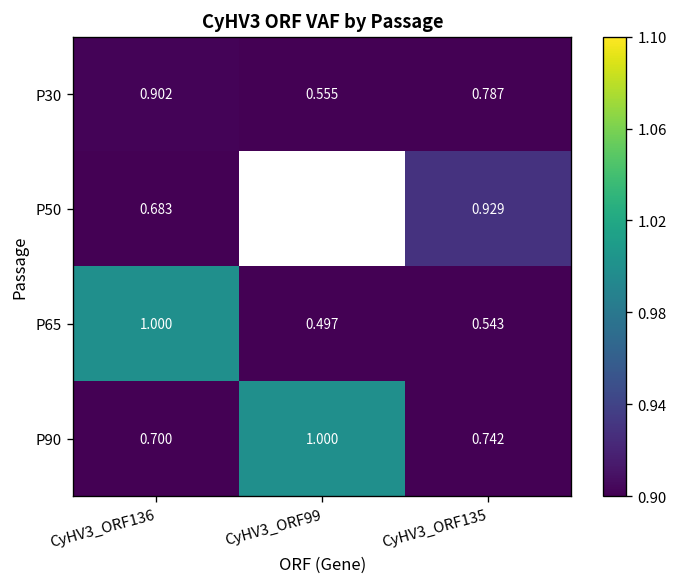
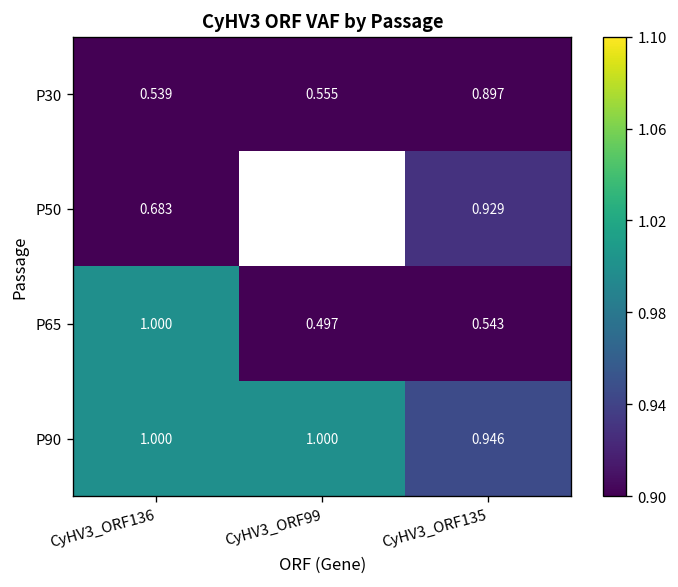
P30, CyHV3_ORF136: 0.902 -> 0.539
P30, CyHV3_ORF135: 0.787 -> 0.897
P90, CyHV3_ORF136: 0.700 -> 1.000
P90, CyHV3_ORF135: 0.742 -> 0.946
